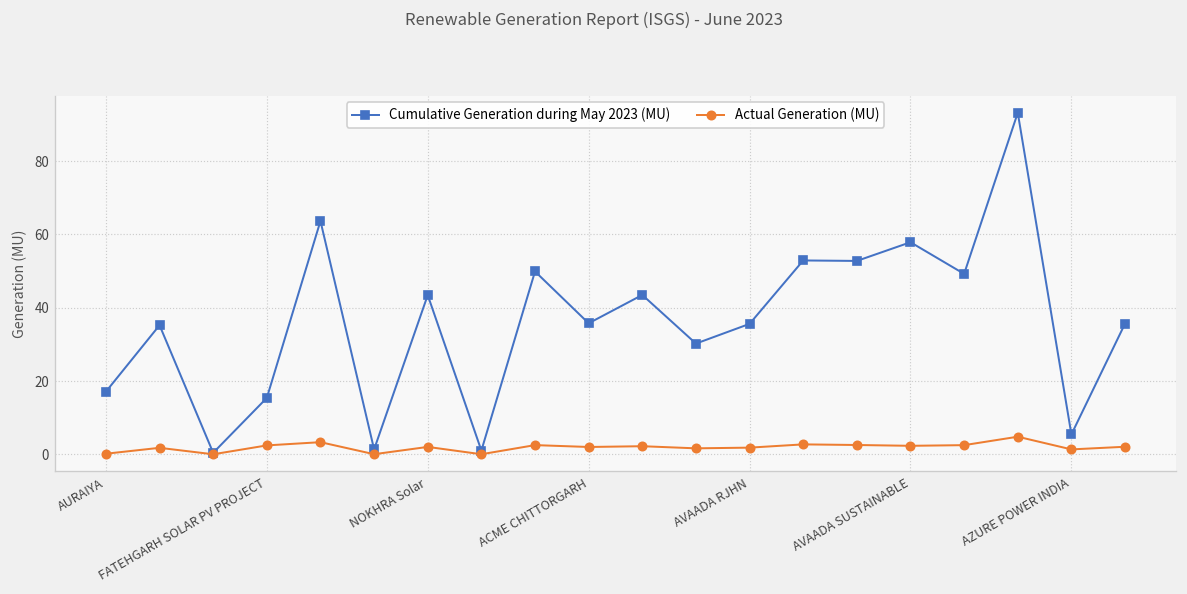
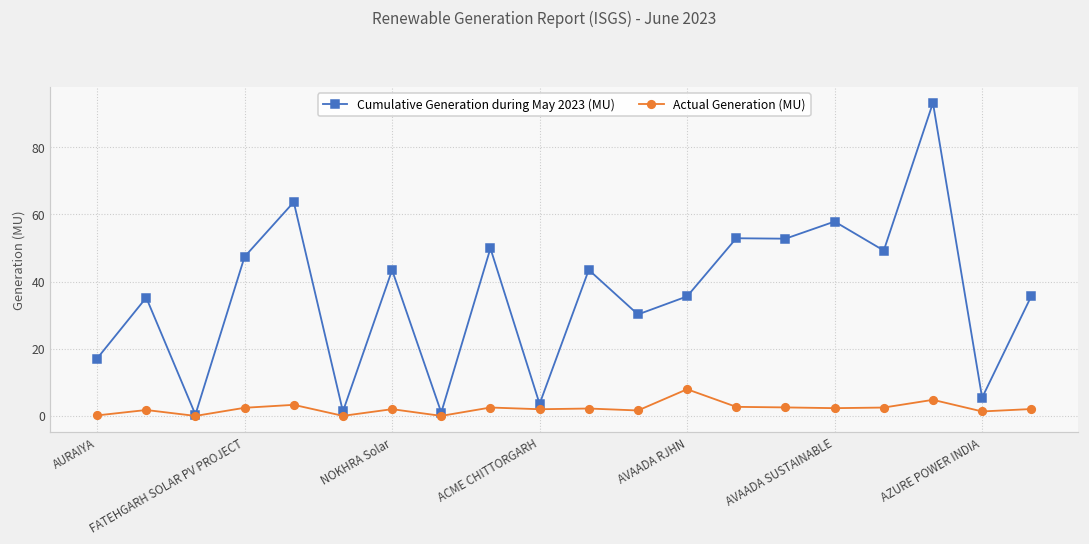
Cumulative Generation during May 2023 (MU), FATEHGARH SOLAR PV PROJECT: 15 -> 47
Cumulative Generation during May 2023 (MU), ACME CHITTORGARH: 36 -> 4
Actual Generation (MU), AVAADA RJHN: 2 -> 8
